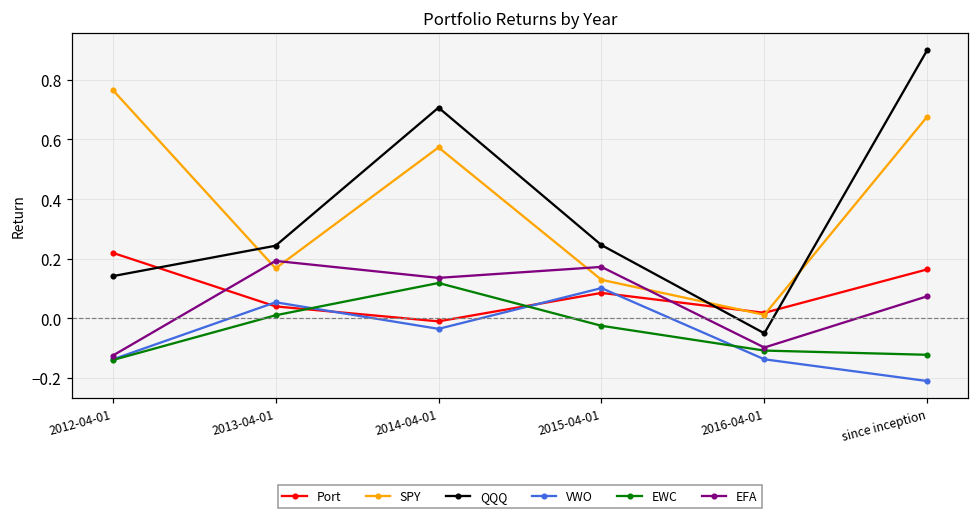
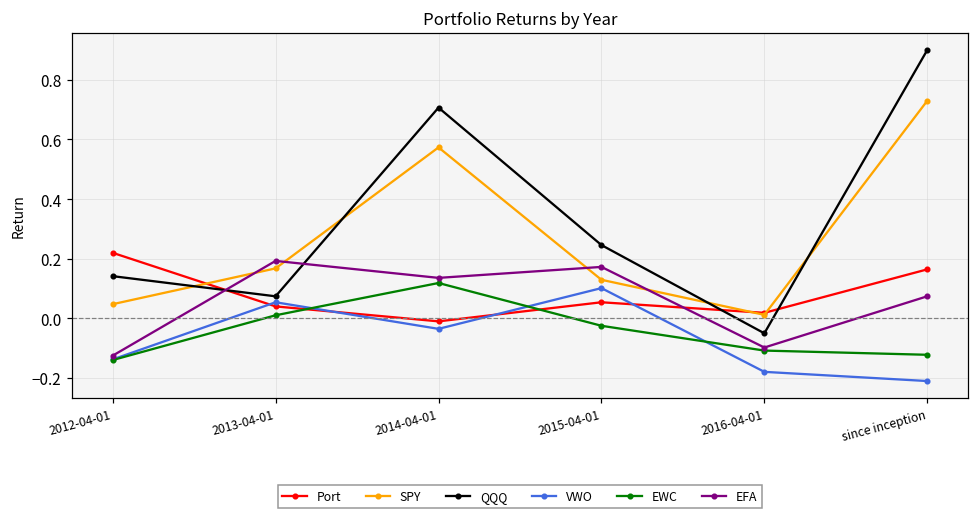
SPY, 2012-04-01: 0.77 -> 0.05
QQQ, 2013-04-01: 0.24 -> 0.07
Port, 2015-04-01: 0.08 -> 0.05
VWO, 2016-04-01: -0.14 -> -0.18
SPY, since inception: 0.68 -> 0.73
